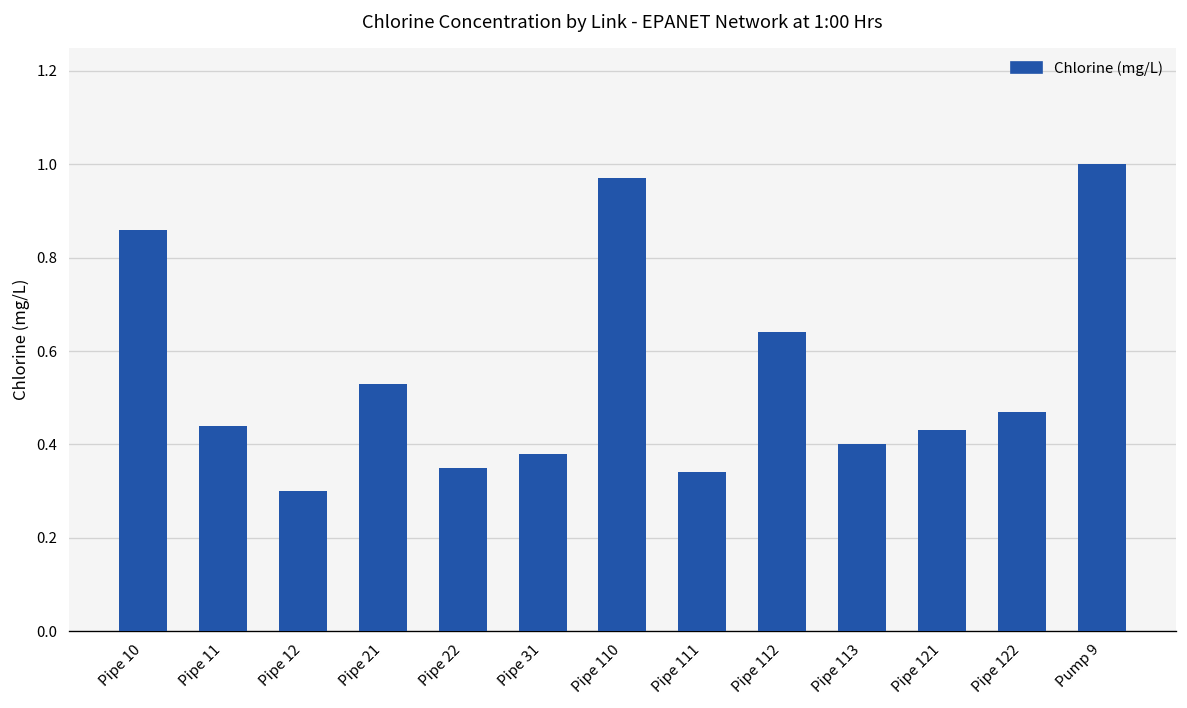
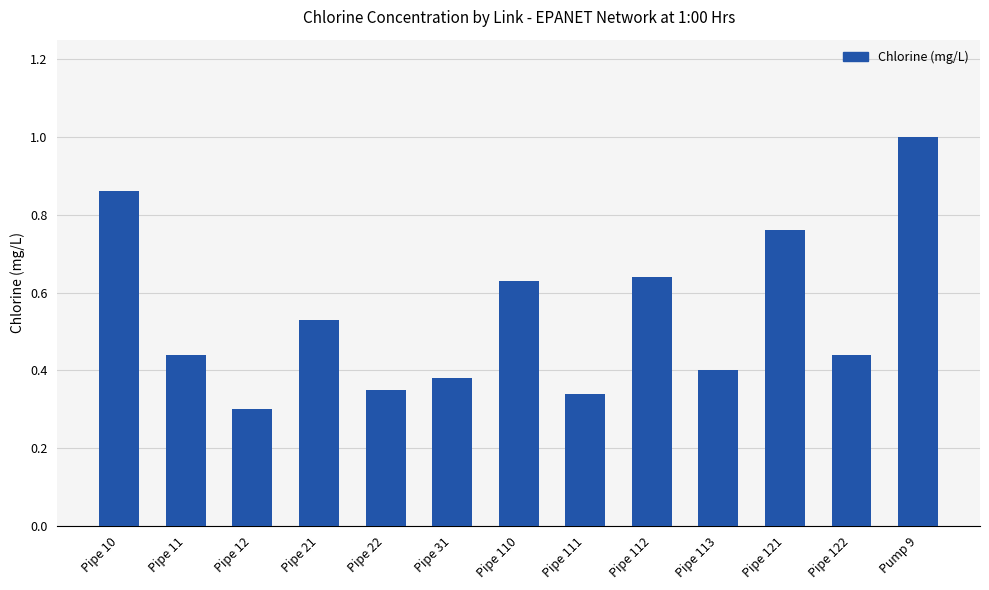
Pipe 110: 0.97 -> 0.63
Pipe 121: 0.43 -> 0.76
Pipe 122: 0.47 -> 0.44
